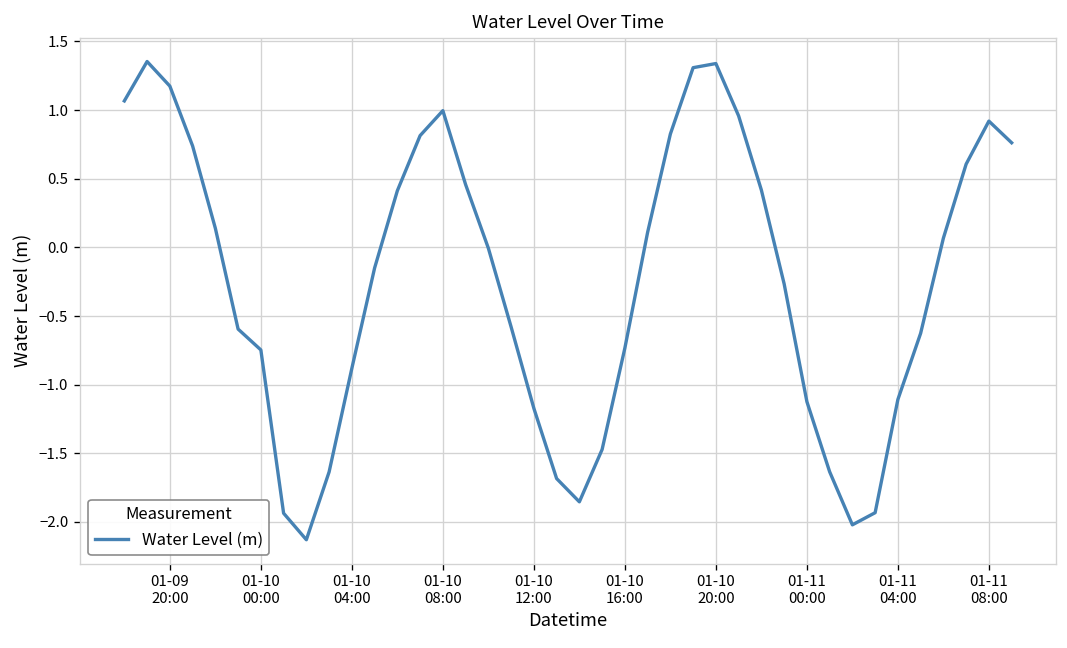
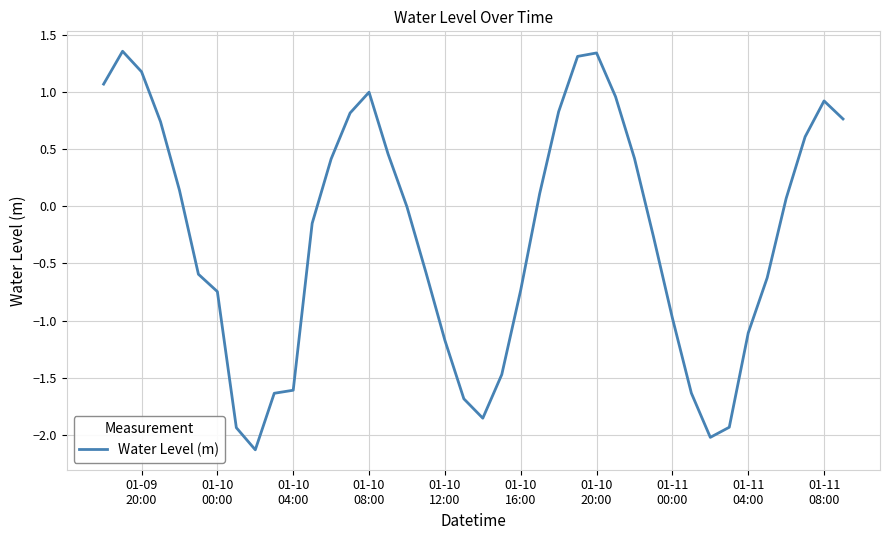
01-10 04:00: -0.88 -> -1.61
01-11 00:00: -1.12 -> -0.98
